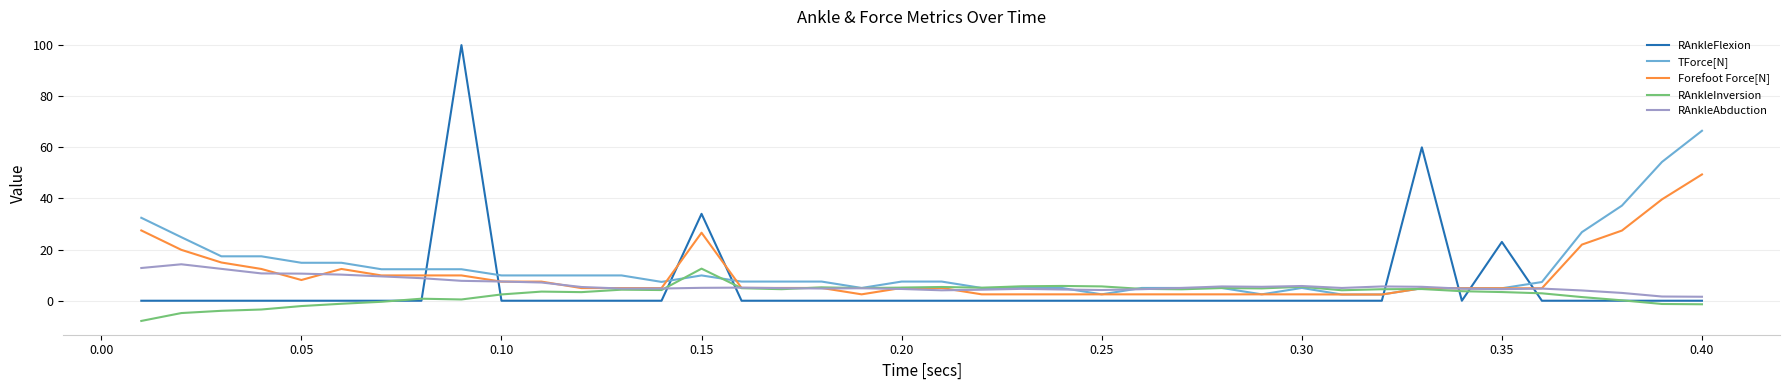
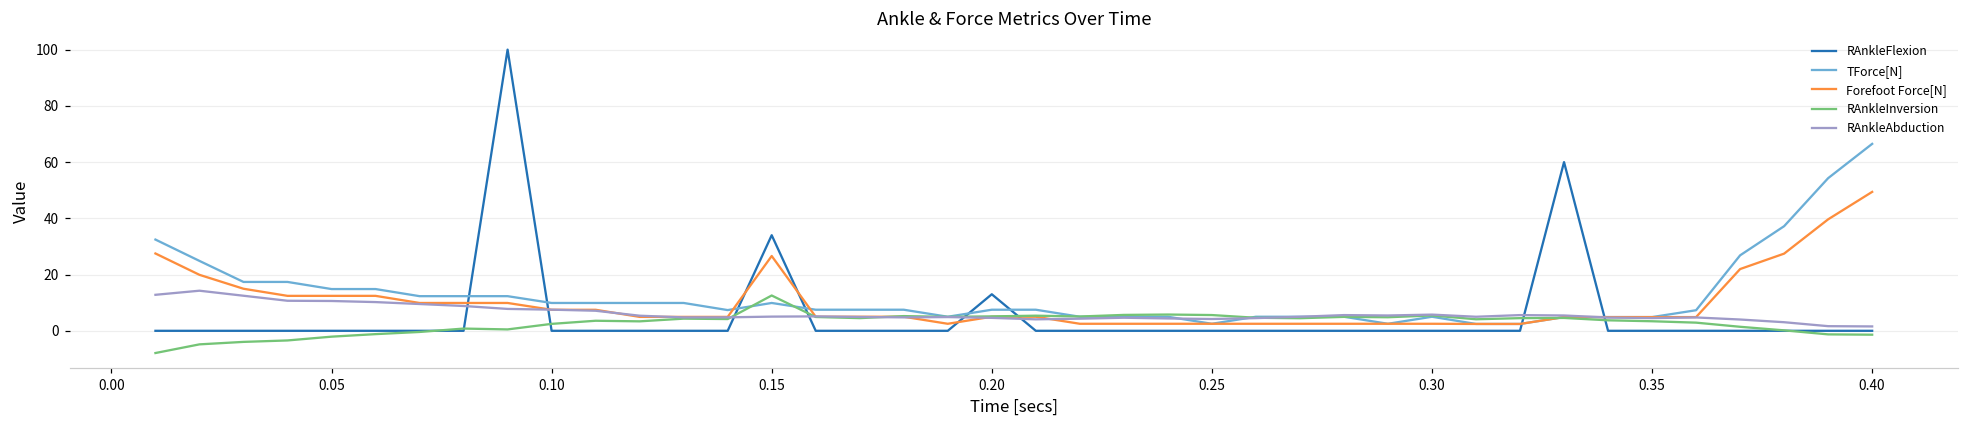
Forefoot Force[N], 0.05: 8 -> 12
RAnkleFlexion, 0.20: 0 -> 13
RAnkleFlexion, 0.35: 23 -> 0
